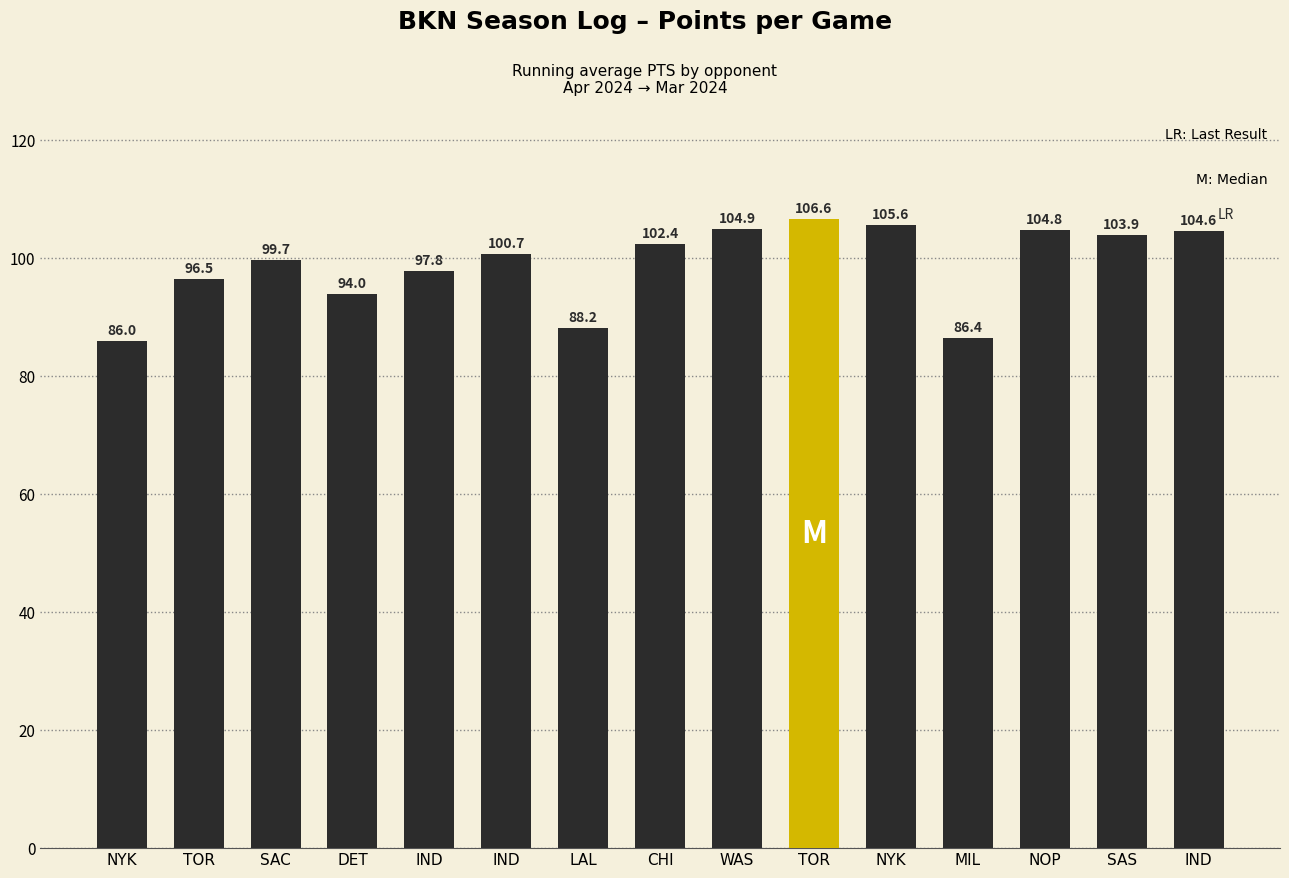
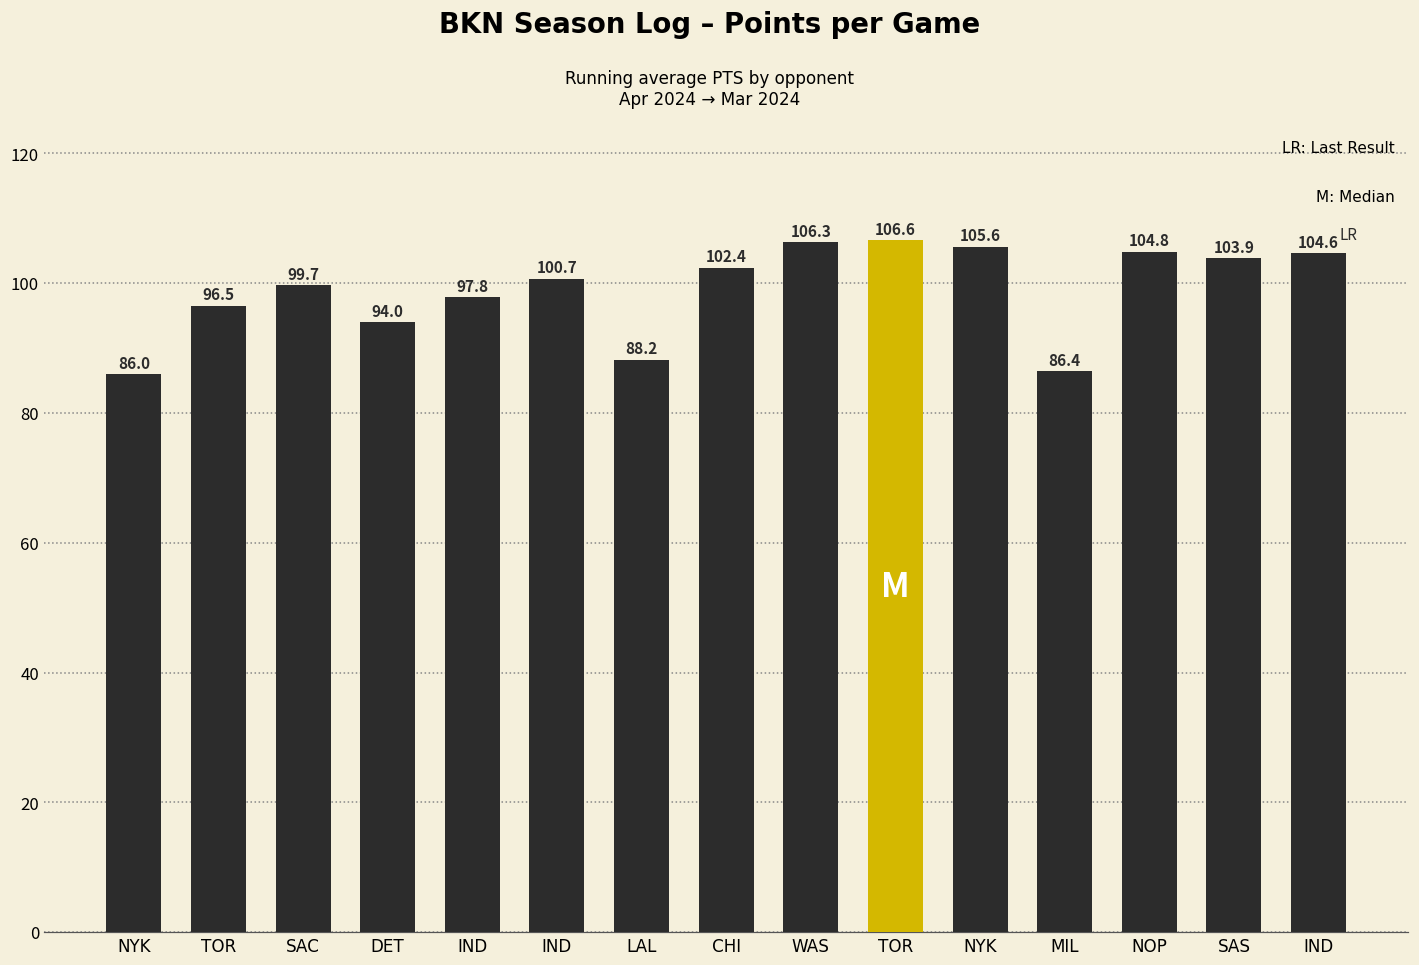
WAS: 104.9 -> 106.3
